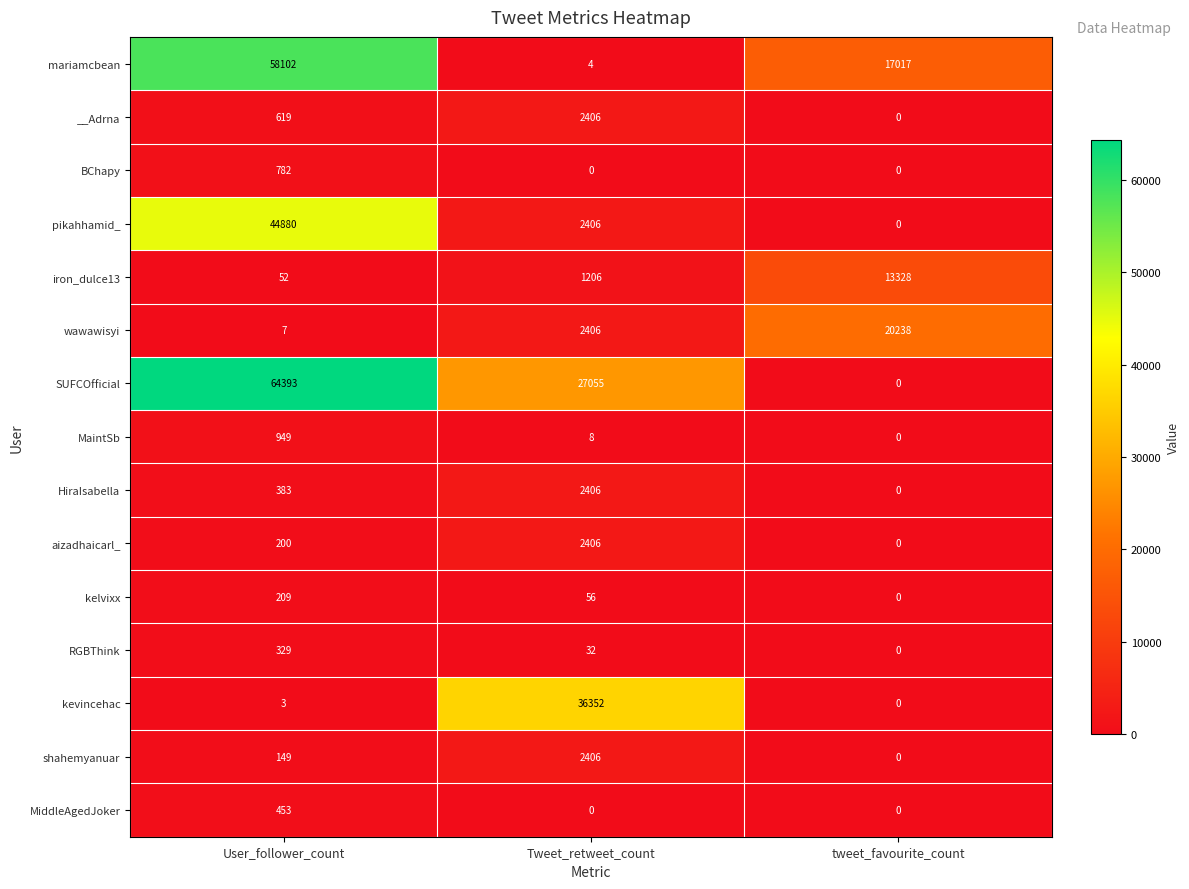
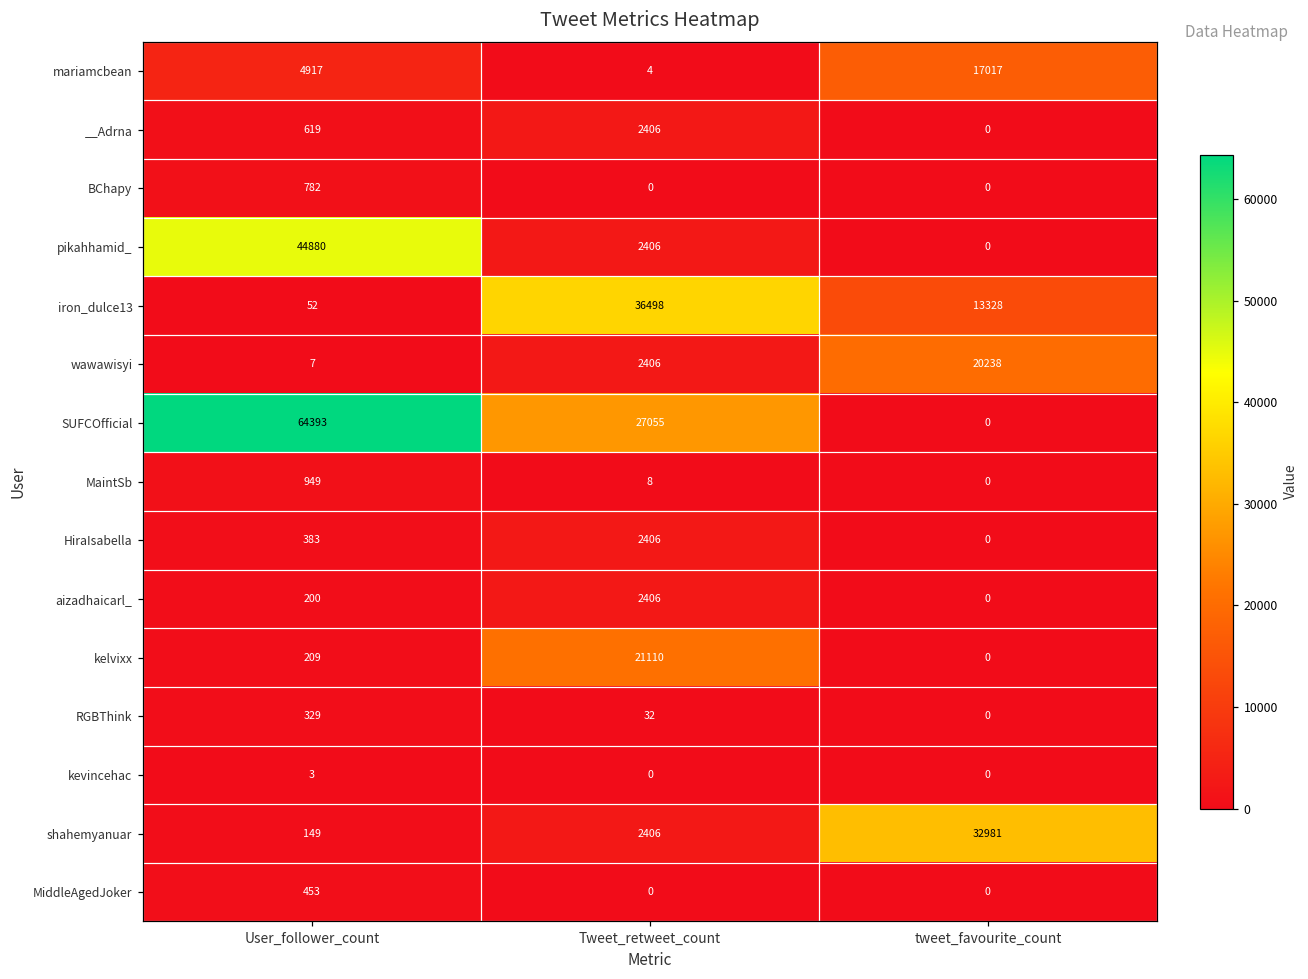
mariamcbean, User_follower_count: 58102 -> 4917
iron_dulce13, Tweet_retweet_count: 1206 -> 36498
kelvixx, Tweet_retweet_count: 56 -> 21110
kevincehac, Tweet_retweet_count: 36352 -> 0
shahemyanuar, tweet_favourite_count: 0 -> 32981
